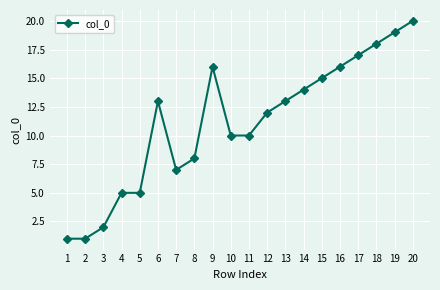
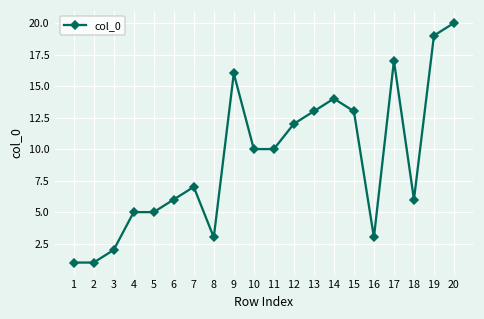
6: 13 -> 6
8: 8 -> 3
15: 15 -> 13
16: 16 -> 3
18: 18 -> 6
